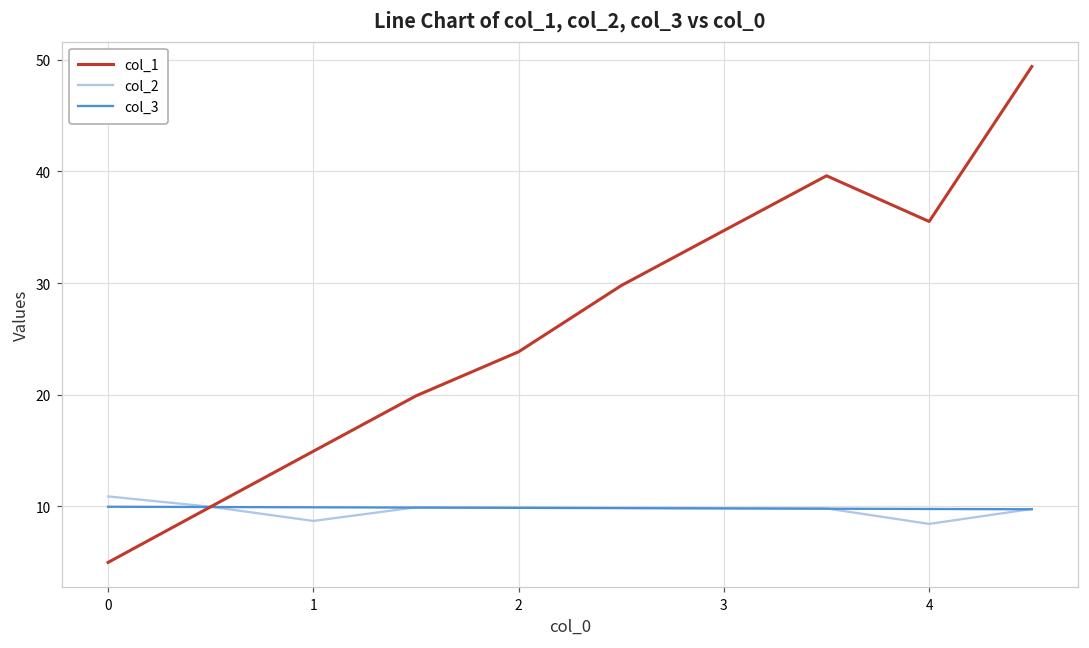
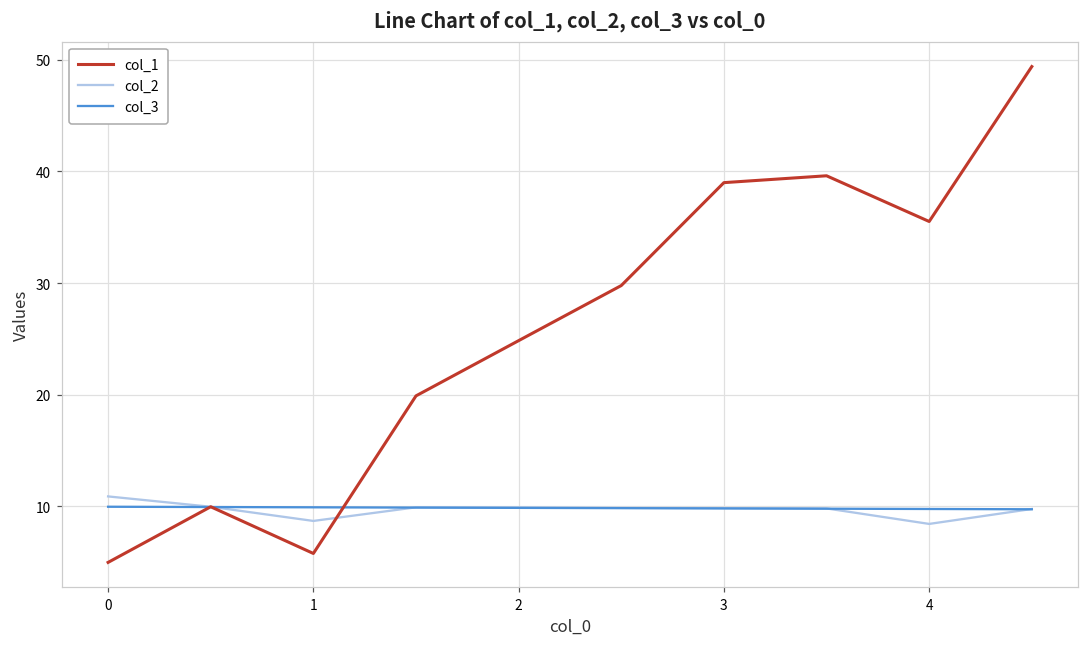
col_1, 1: 14.9 -> 5.8
col_1, 2: 23.8 -> 24.8
col_1, 3: 34.7 -> 39.0
